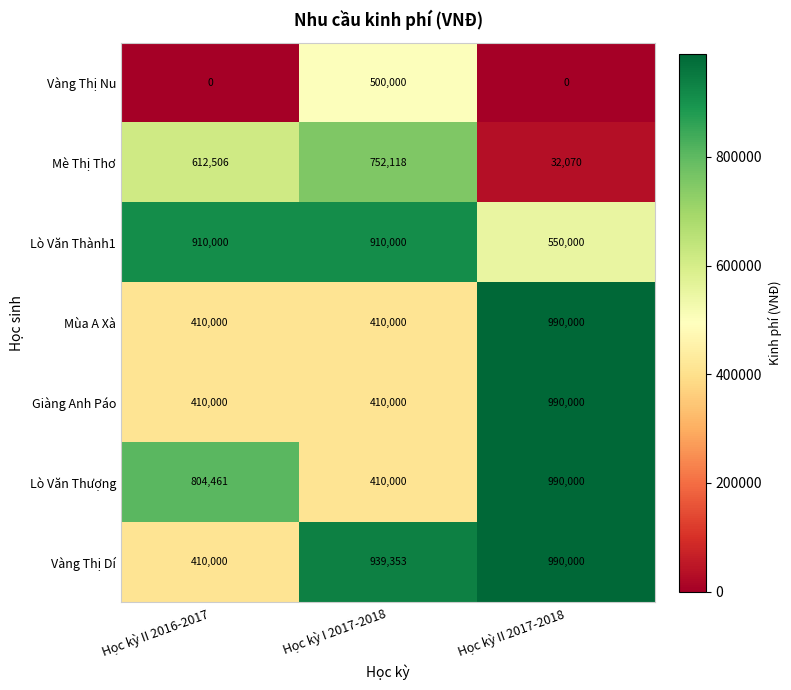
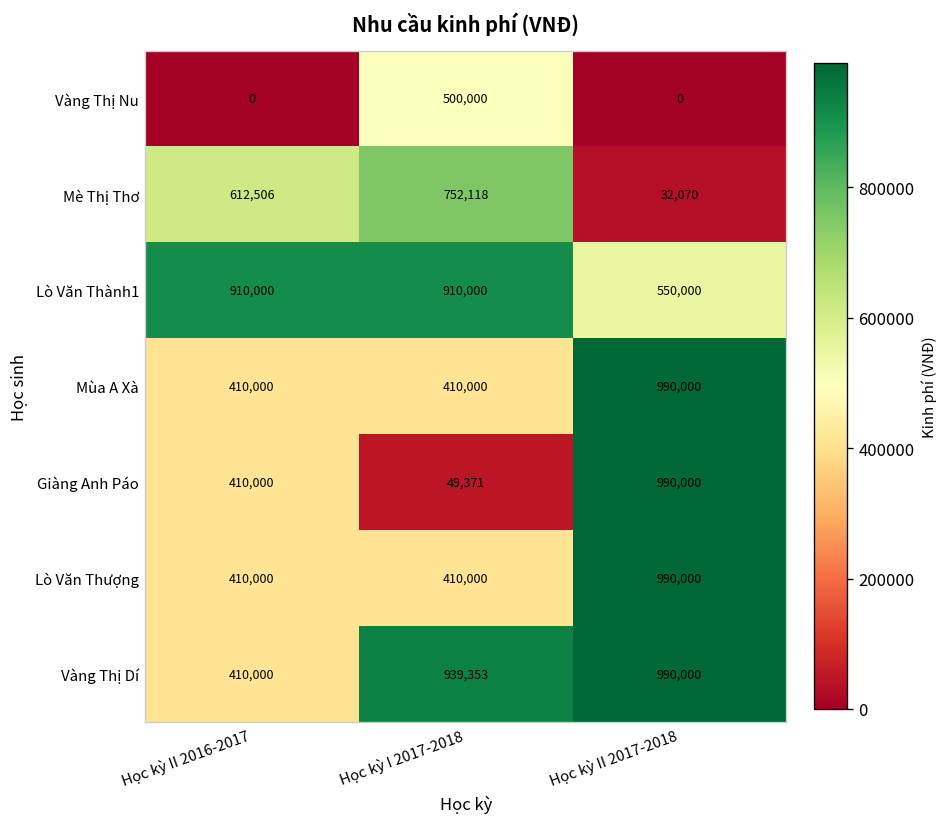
Giàng Anh Páo, Học kỳ I 2017-2018: 410,000 -> 49,371
Lò Văn Thượng, Học kỳ II 2016-2017: 804,461 -> 410,000
